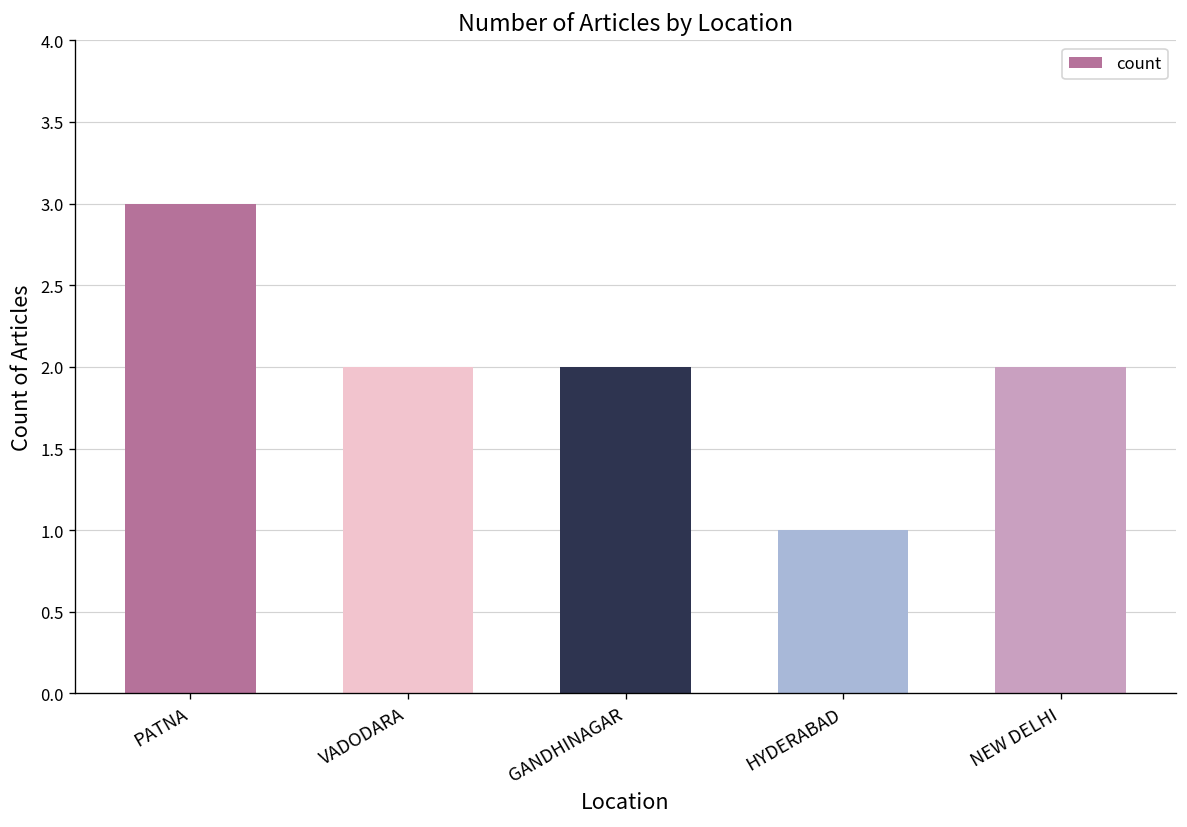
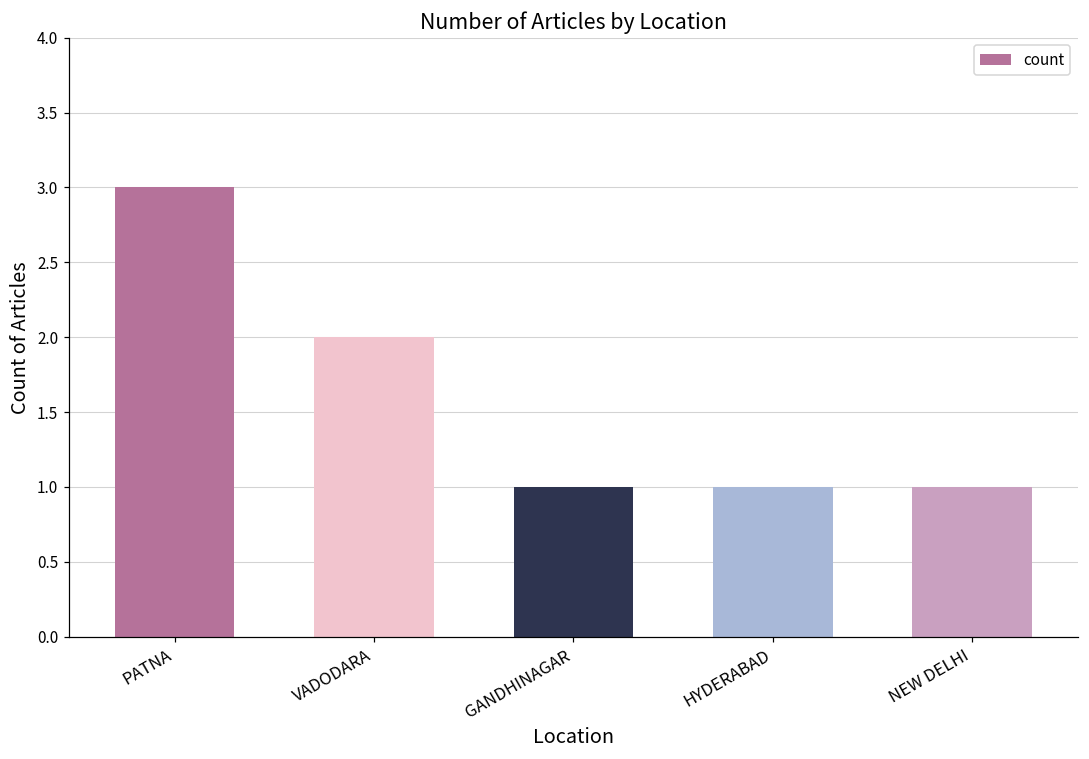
GANDHINAGAR: 2 -> 1
NEW DELHI: 2 -> 1
